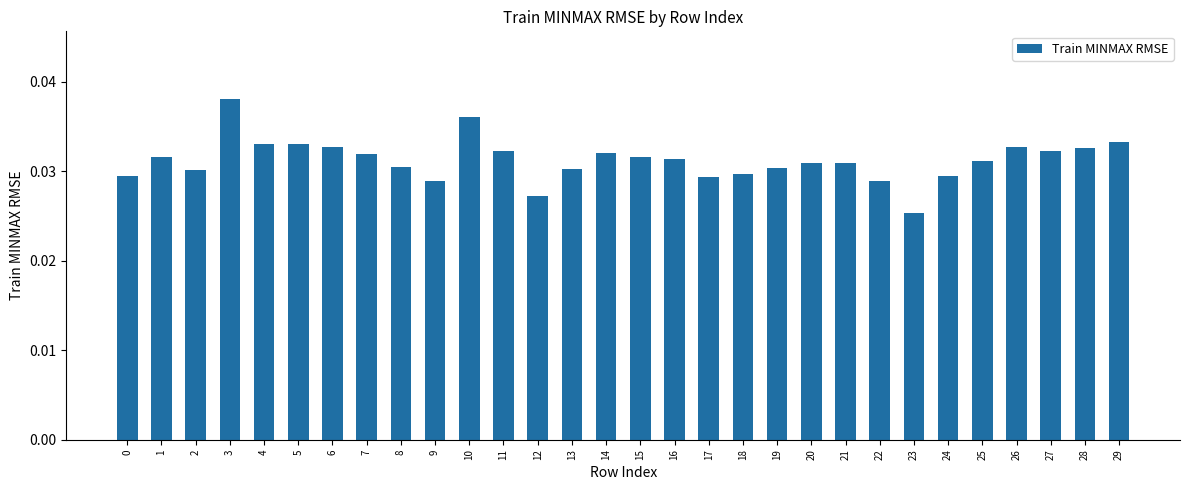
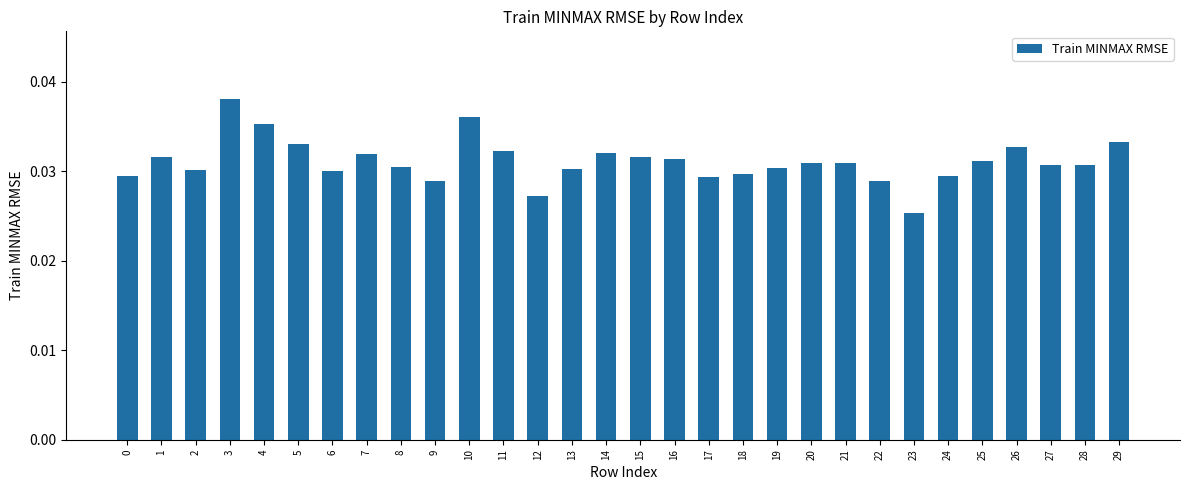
4: 0.033 -> 0.035
6: 0.033 -> 0.030
27: 0.032 -> 0.031
28: 0.033 -> 0.031
